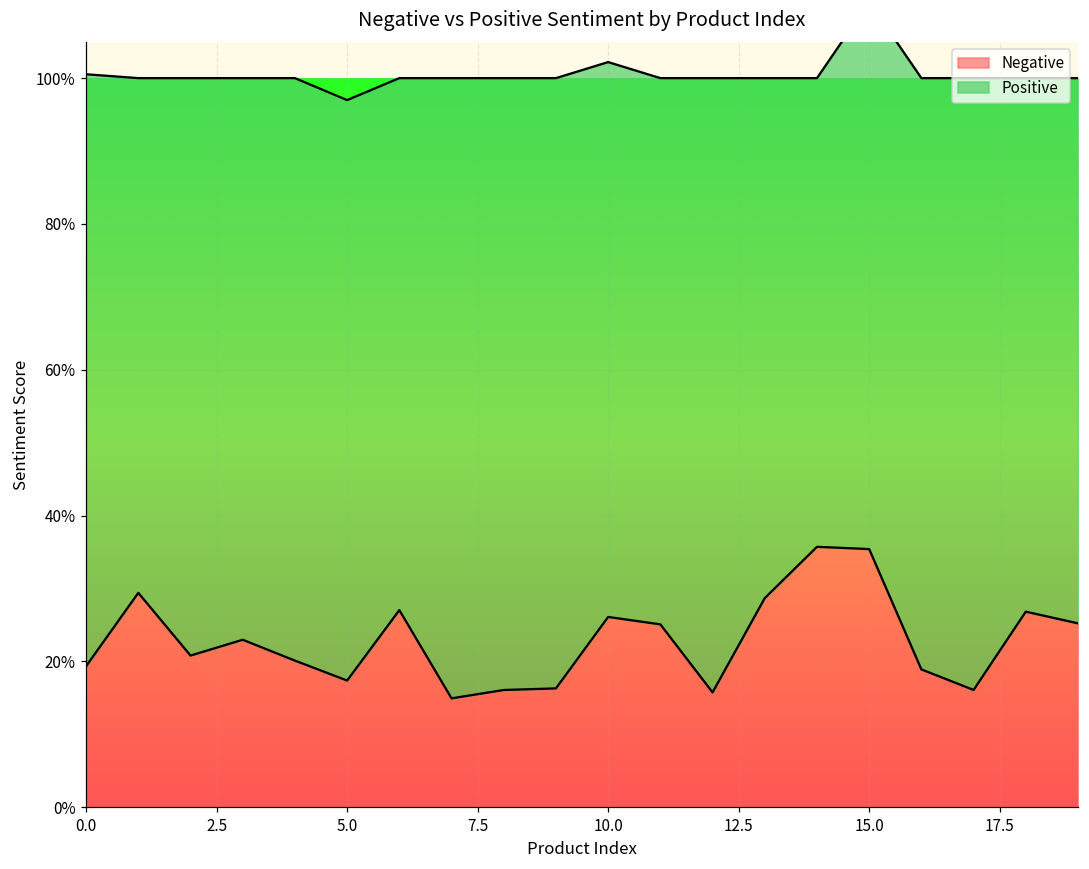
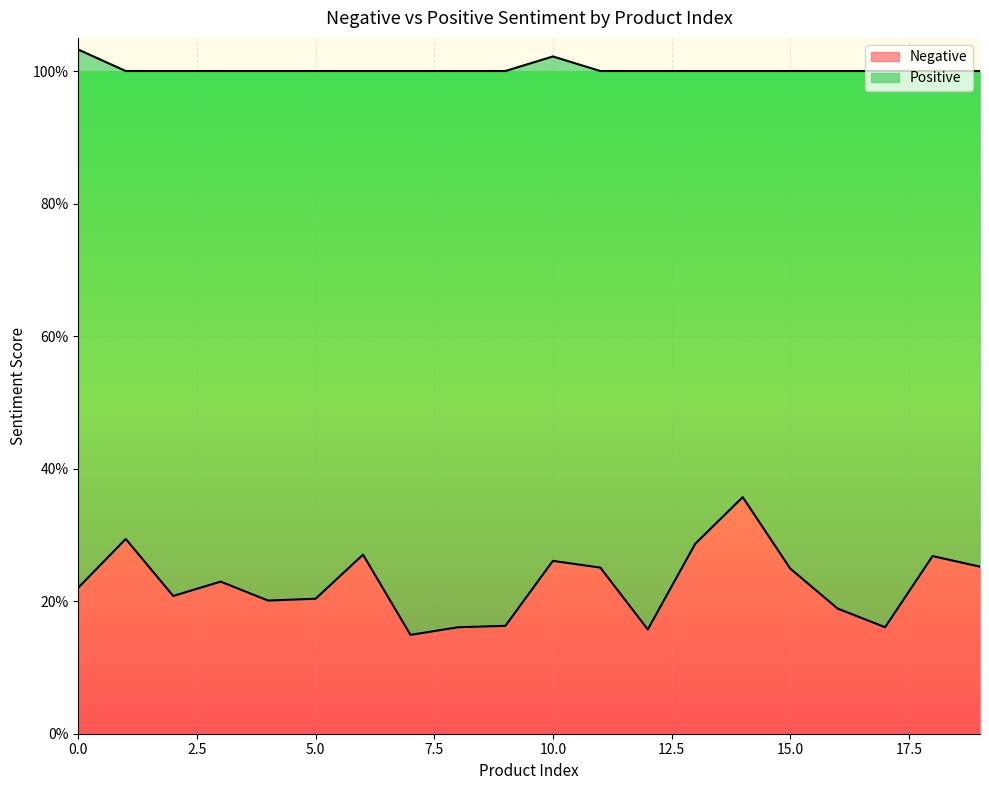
Negative, 0.0: 19% -> 22%
Negative, 5.0: 17% -> 20%
Negative, 15.0: 35% -> 25%
